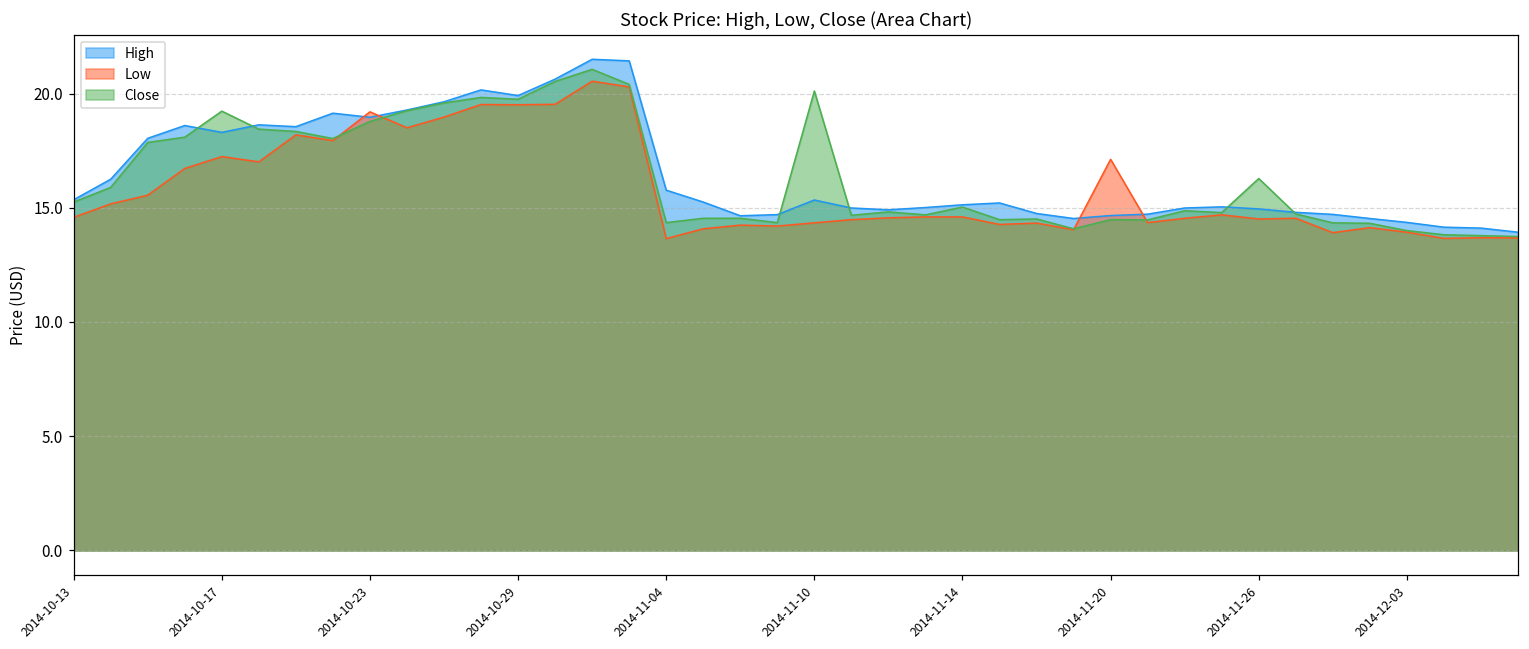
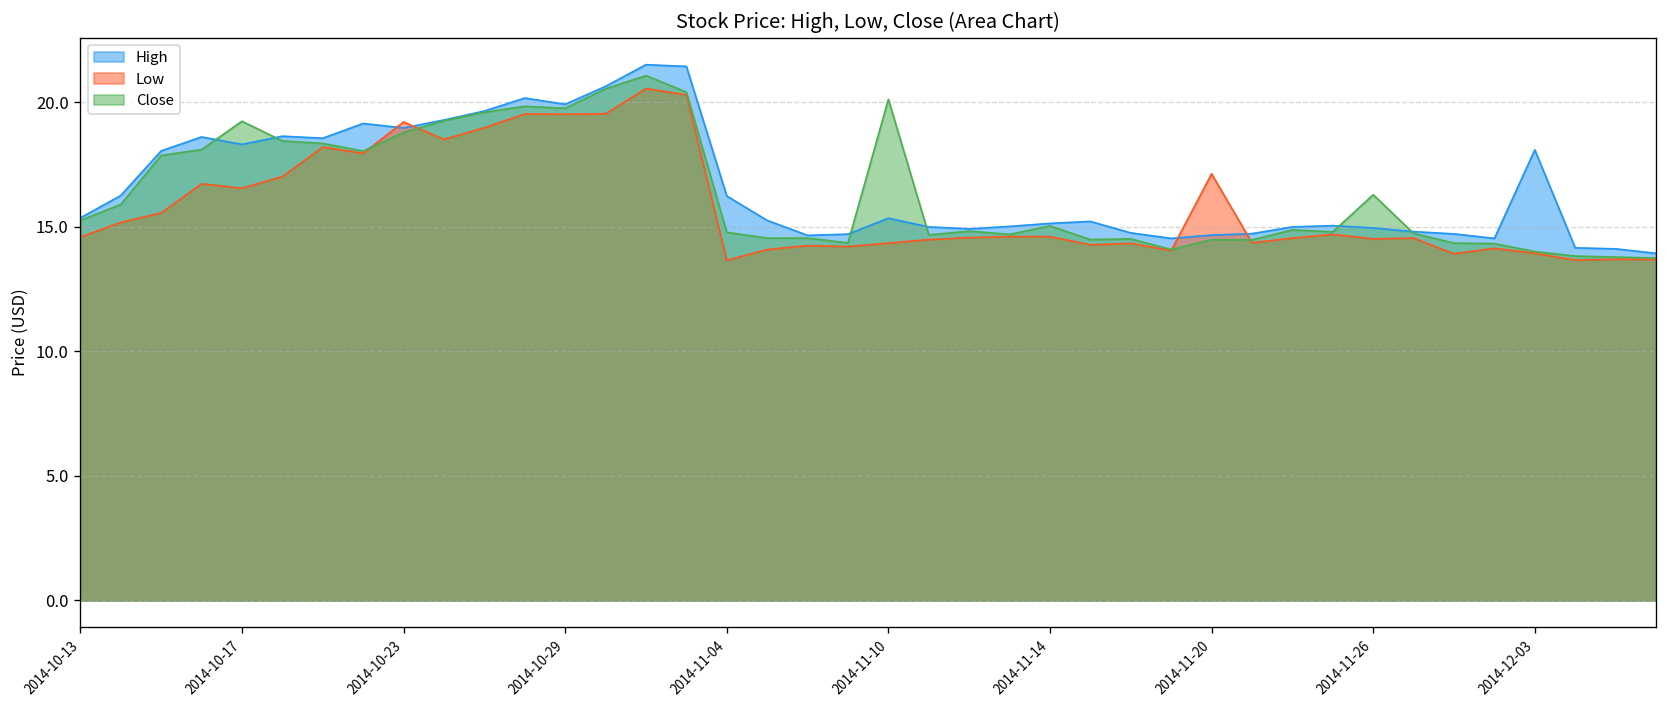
Low, 2014-10-17: 17.2 -> 16.5
High, 2014-11-04: 15.8 -> 16.2
Close, 2014-11-04: 14.4 -> 14.8
High, 2014-12-03: 14.4 -> 18.1
